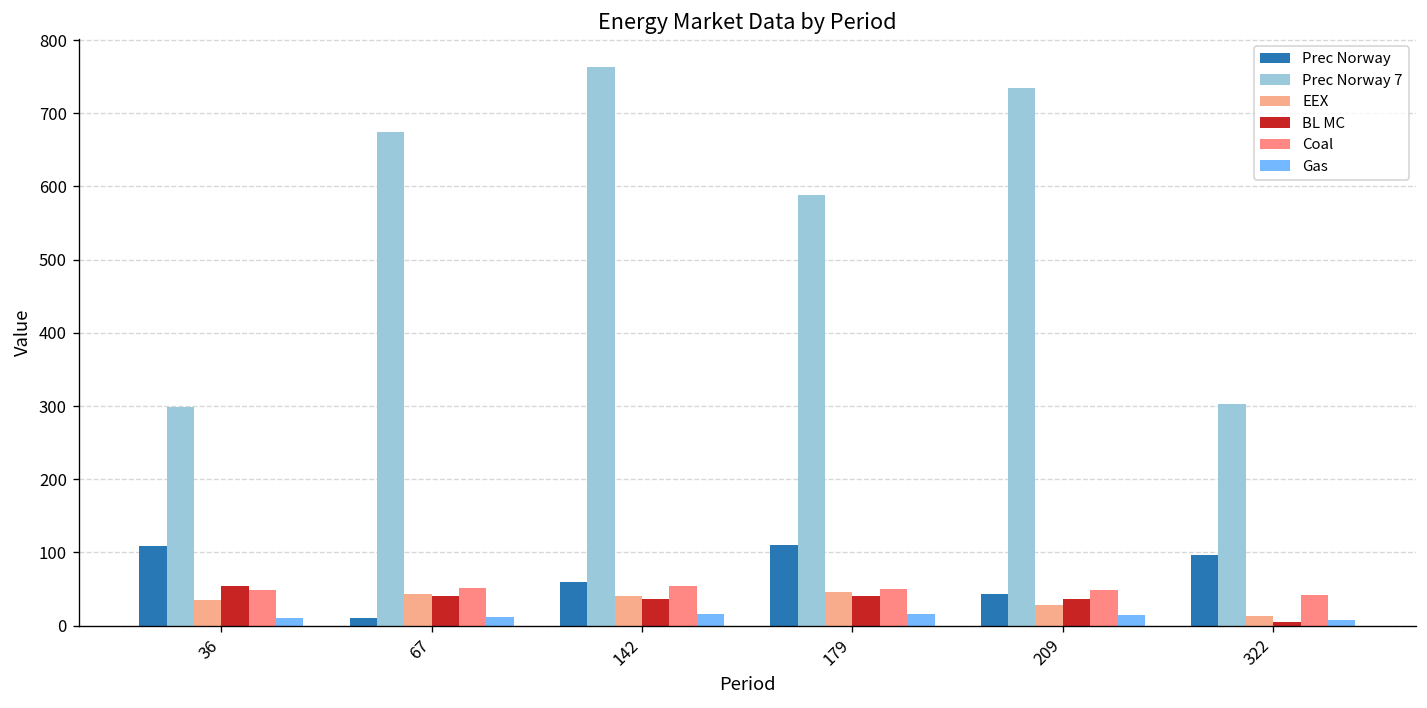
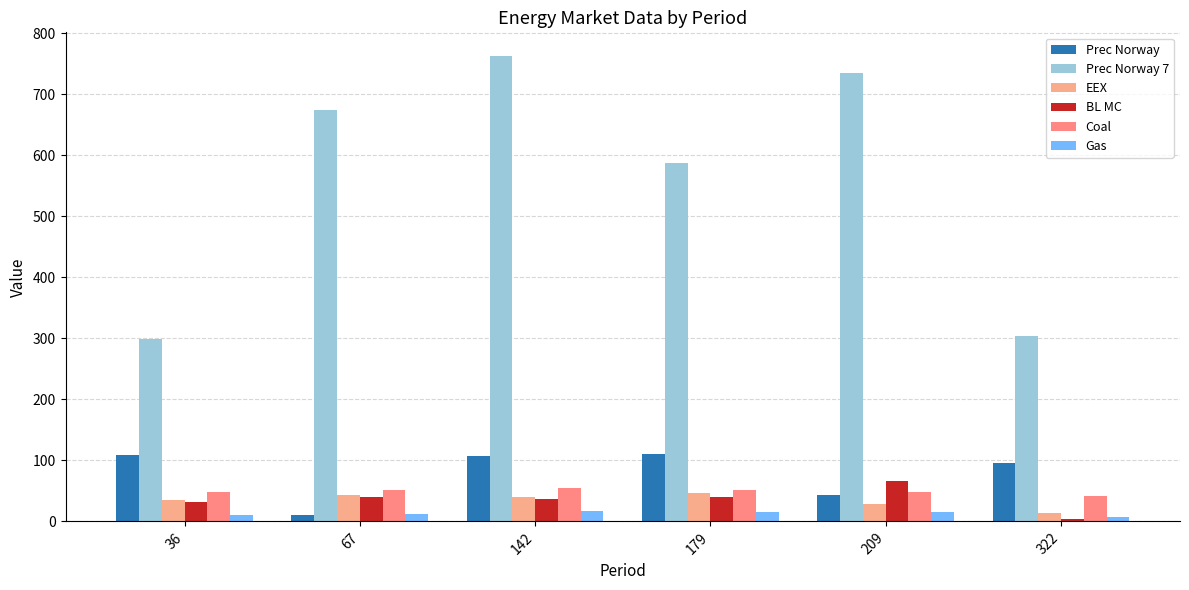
BL MC, 36: 50 -> 30
Prec Norway, 142: 60 -> 110
BL MC, 209: 40 -> 70
